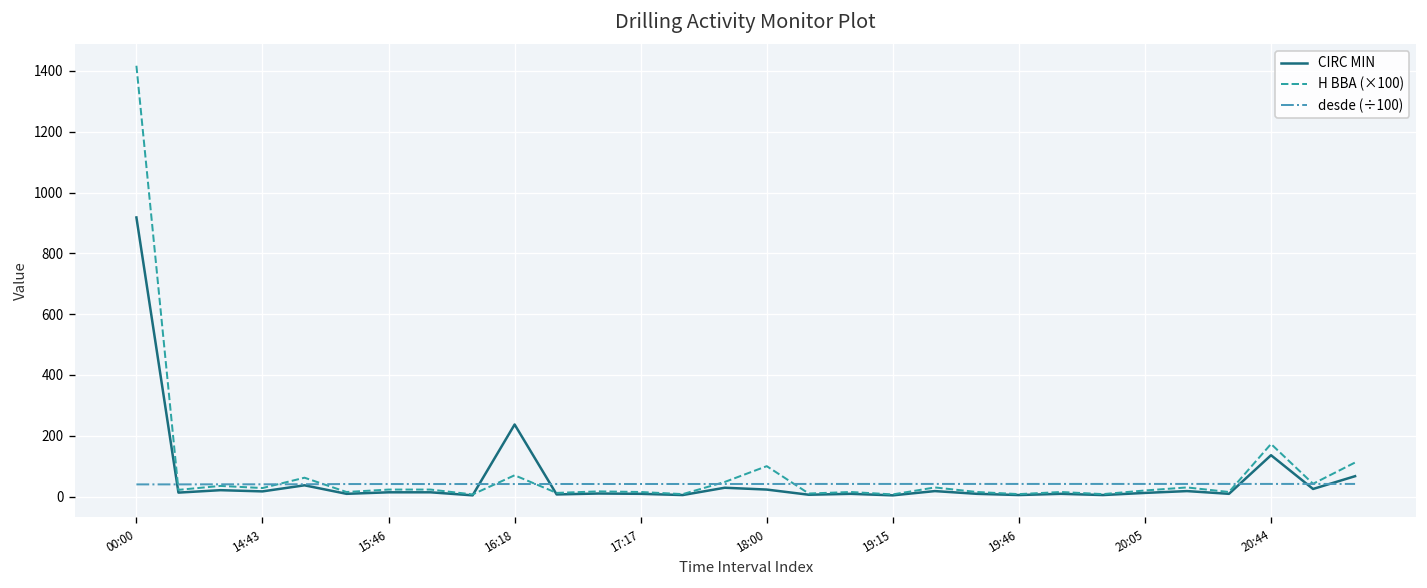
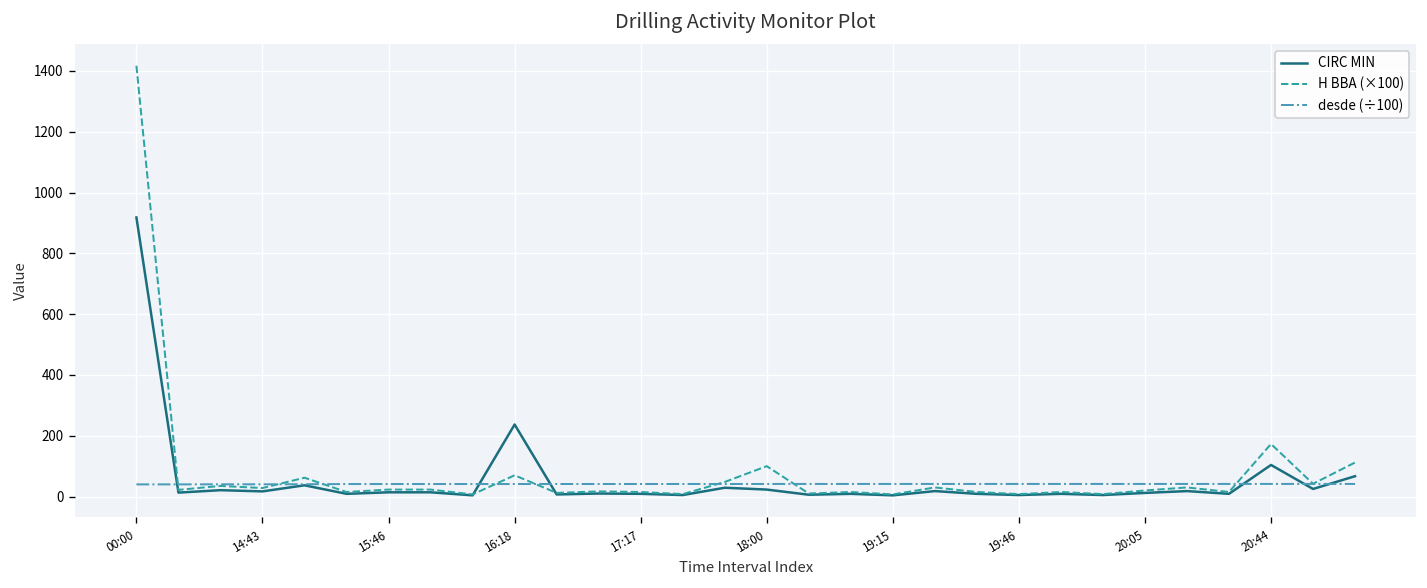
CIRC MIN, 20:44: 140 -> 100
